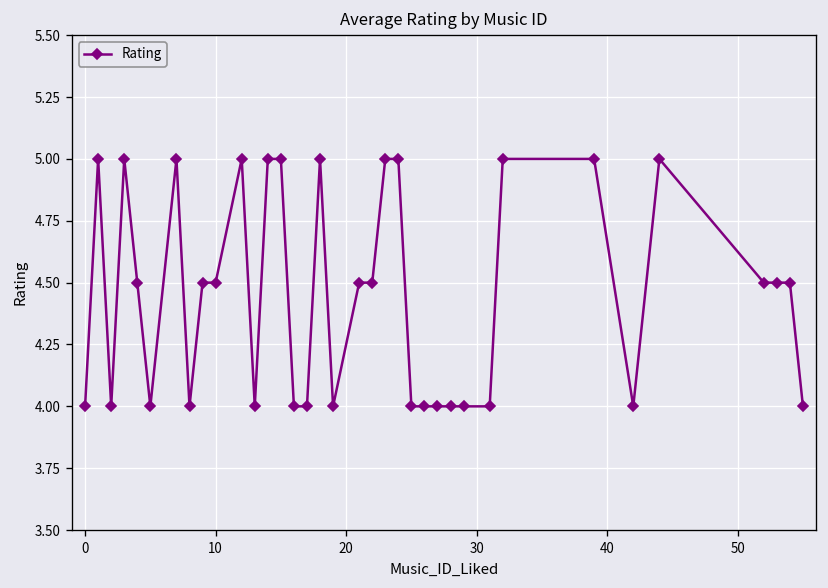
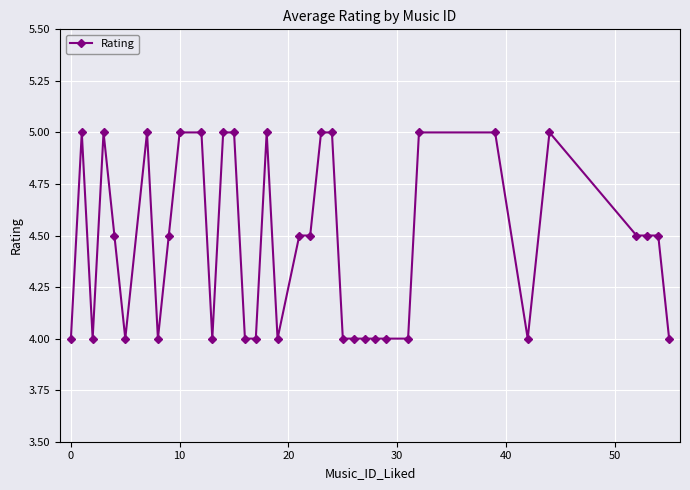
10: 4.5 -> 5.0
